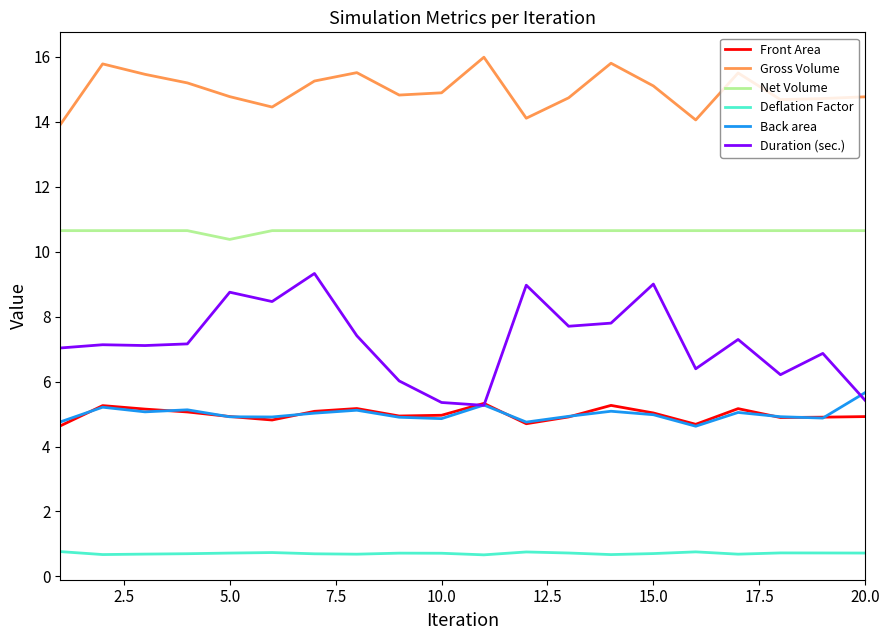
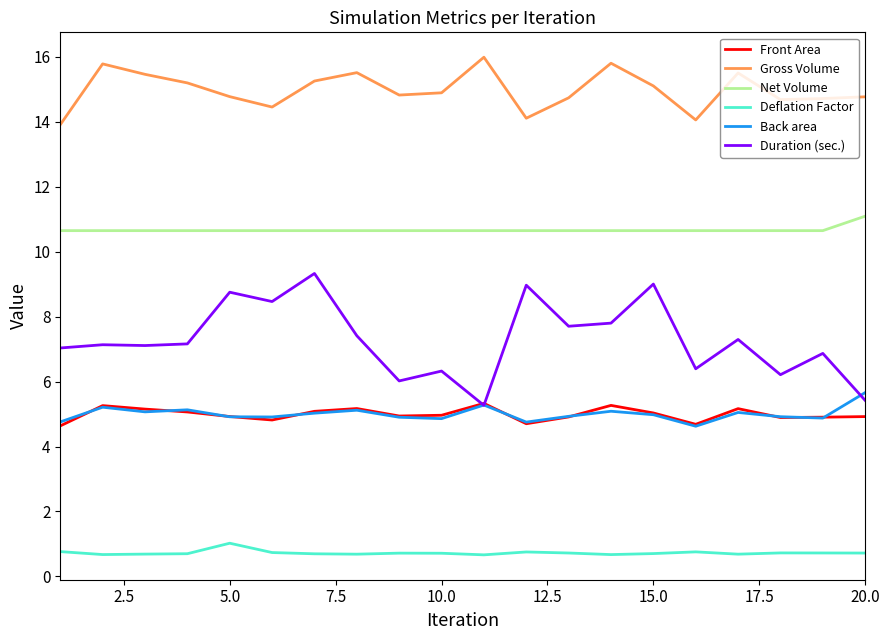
Net Volume, 5.0: 10.4 -> 10.6
Deflation Factor, 5.0: 0.7 -> 1.0
Duration (sec.), 10.0: 5.4 -> 6.3
Net Volume, 20.0: 10.6 -> 11.1
